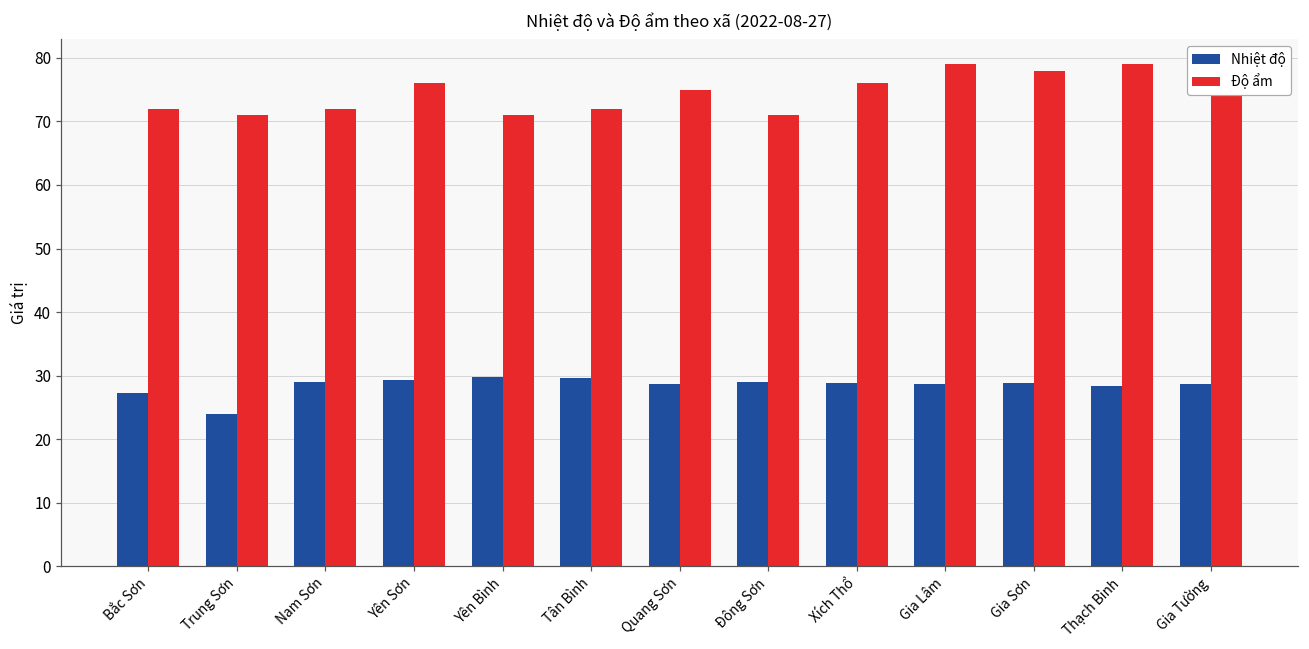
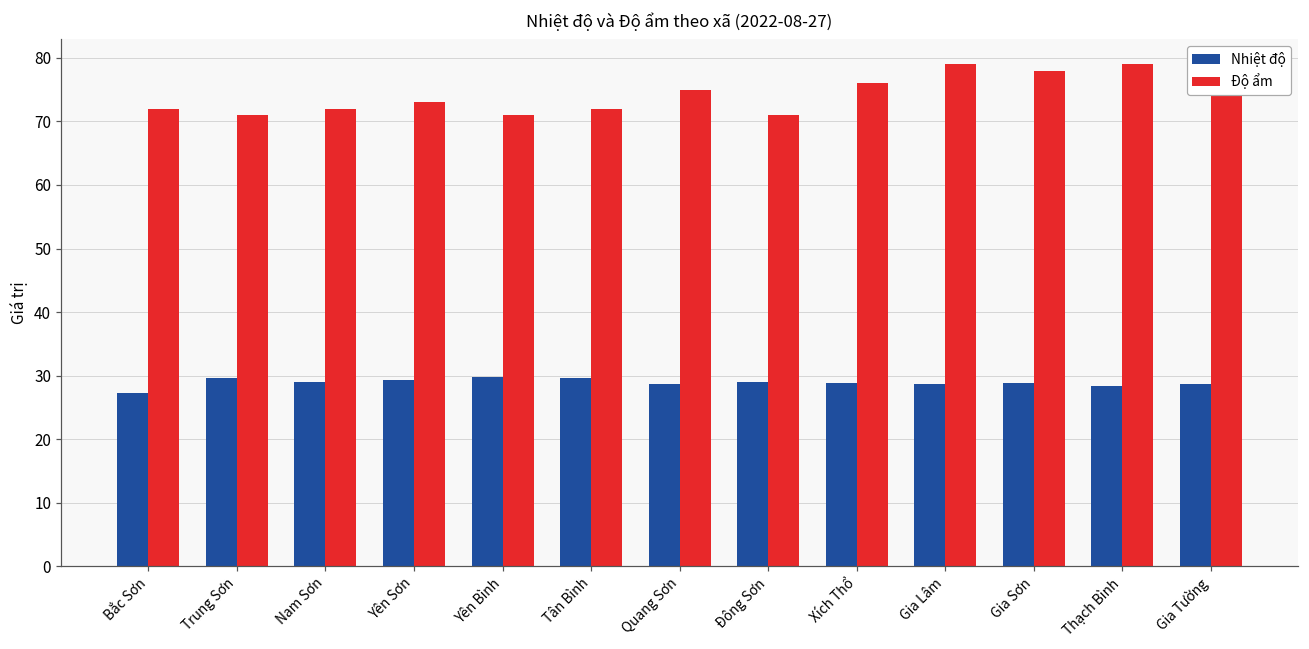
Nhiệt độ, Trung Sơn: 24 -> 30
Độ ẩm, Yên Sơn: 76 -> 73
